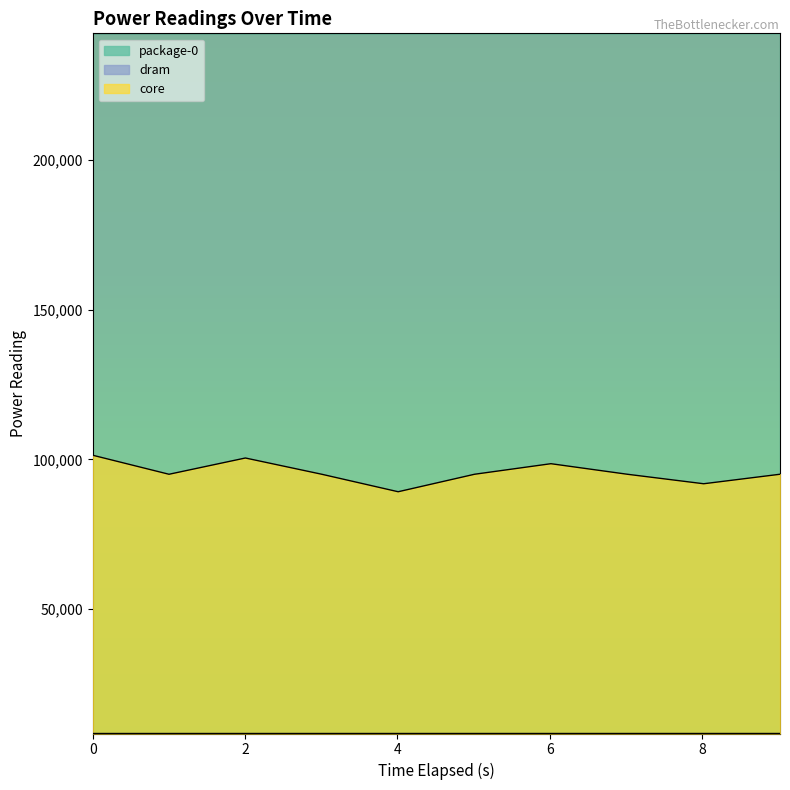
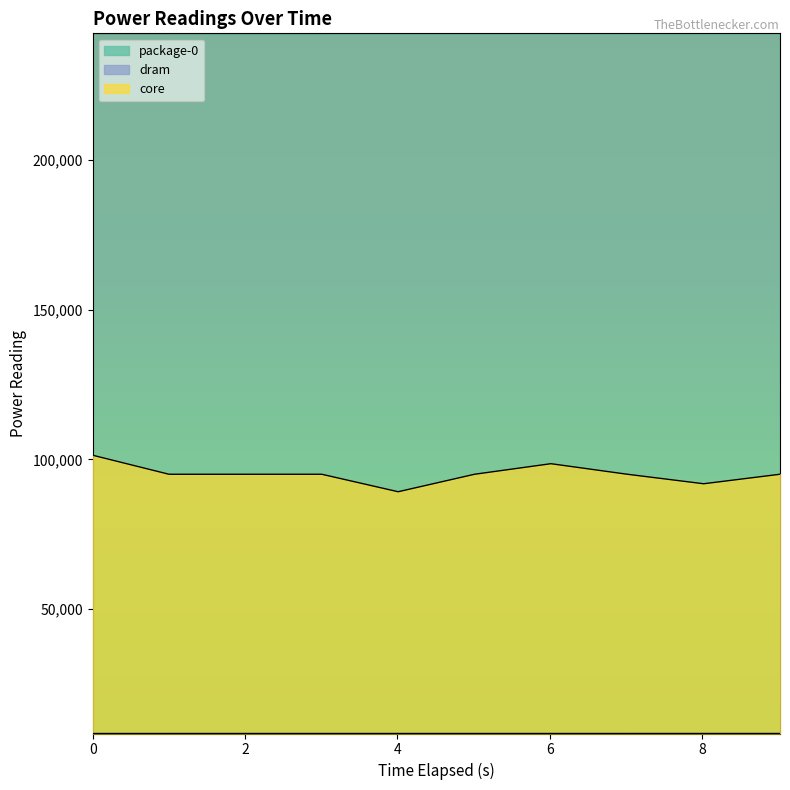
core, 2: 100,000 -> 95,000
